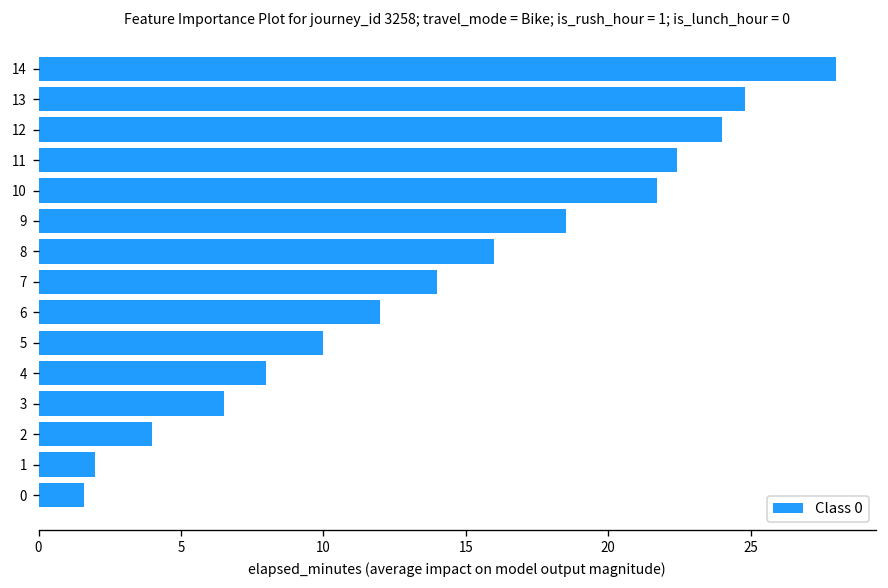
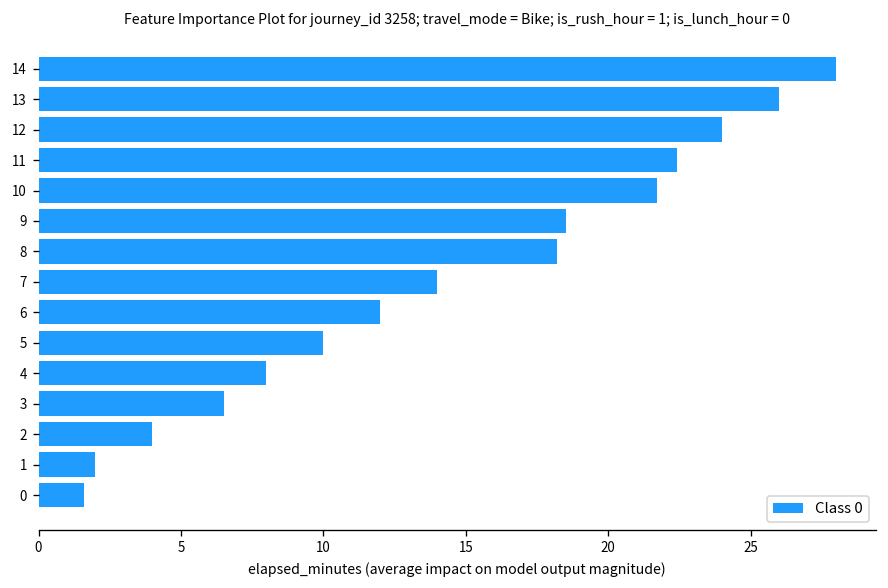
13: 24.8 -> 26.0
8: 16.0 -> 18.2
